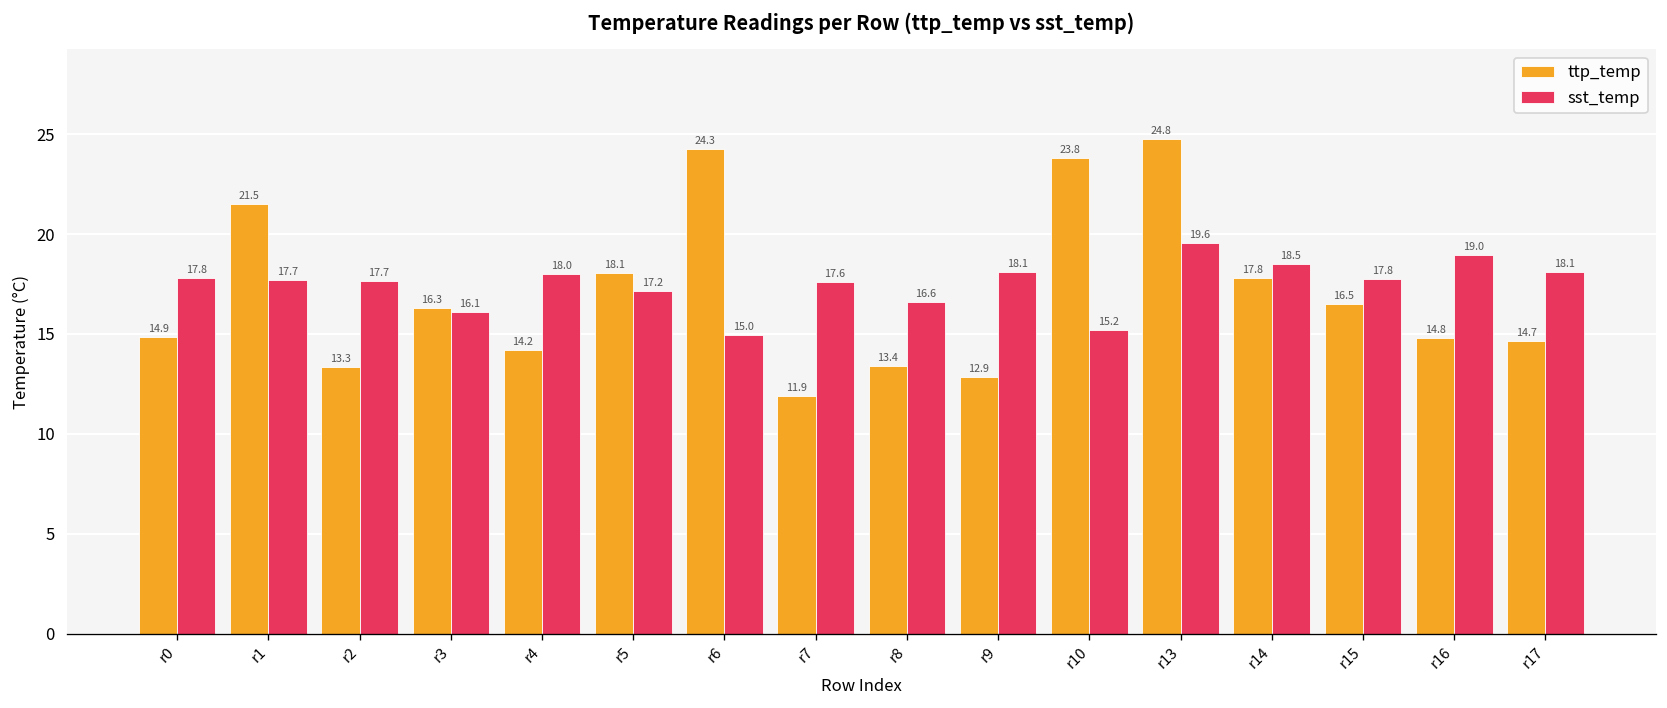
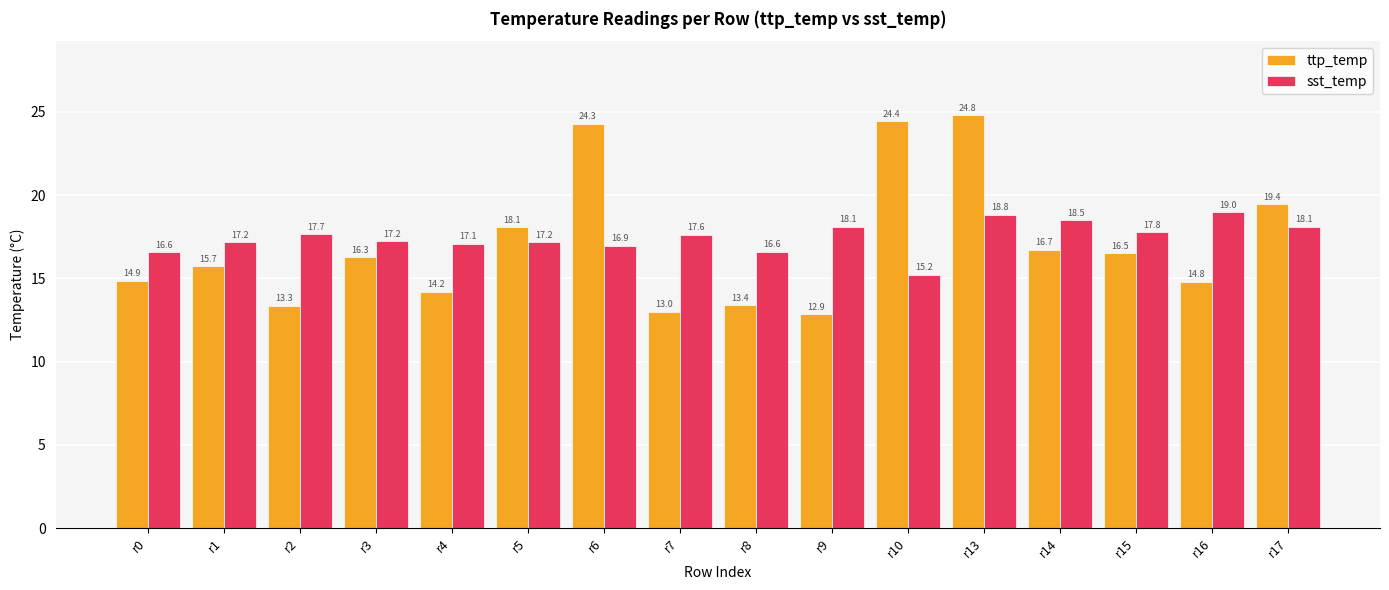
sst_temp, r0: 17.8 -> 16.6
ttp_temp, r1: 21.5 -> 15.7
sst_temp, r1: 17.7 -> 17.2
sst_temp, r3: 16.1 -> 17.2
sst_temp, r4: 18.0 -> 17.1
sst_temp, r6: 15.0 -> 16.9
ttp_temp, r7: 11.9 -> 13.0
ttp_temp, r10: 23.8 -> 24.4
sst_temp, r13: 19.6 -> 18.8
ttp_temp, r14: 17.8 -> 16.7
ttp_temp, r17: 14.7 -> 19.4
